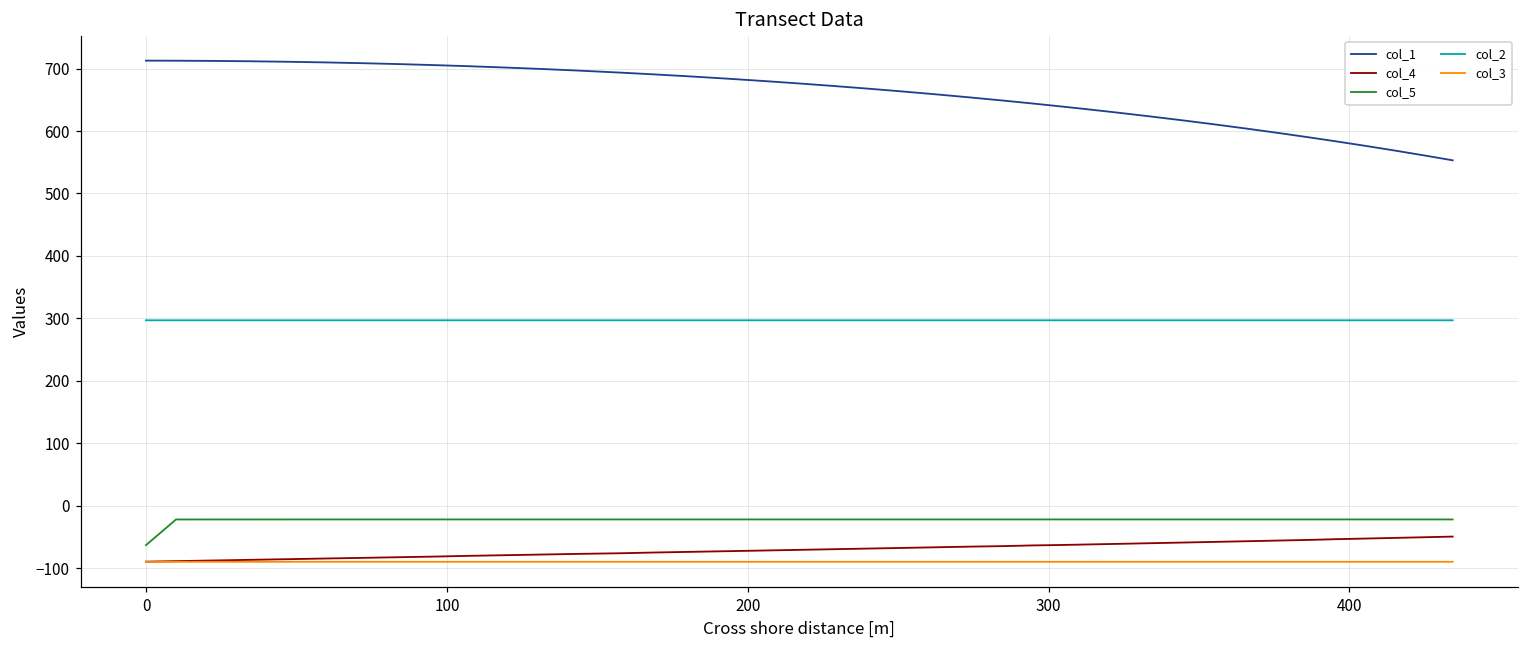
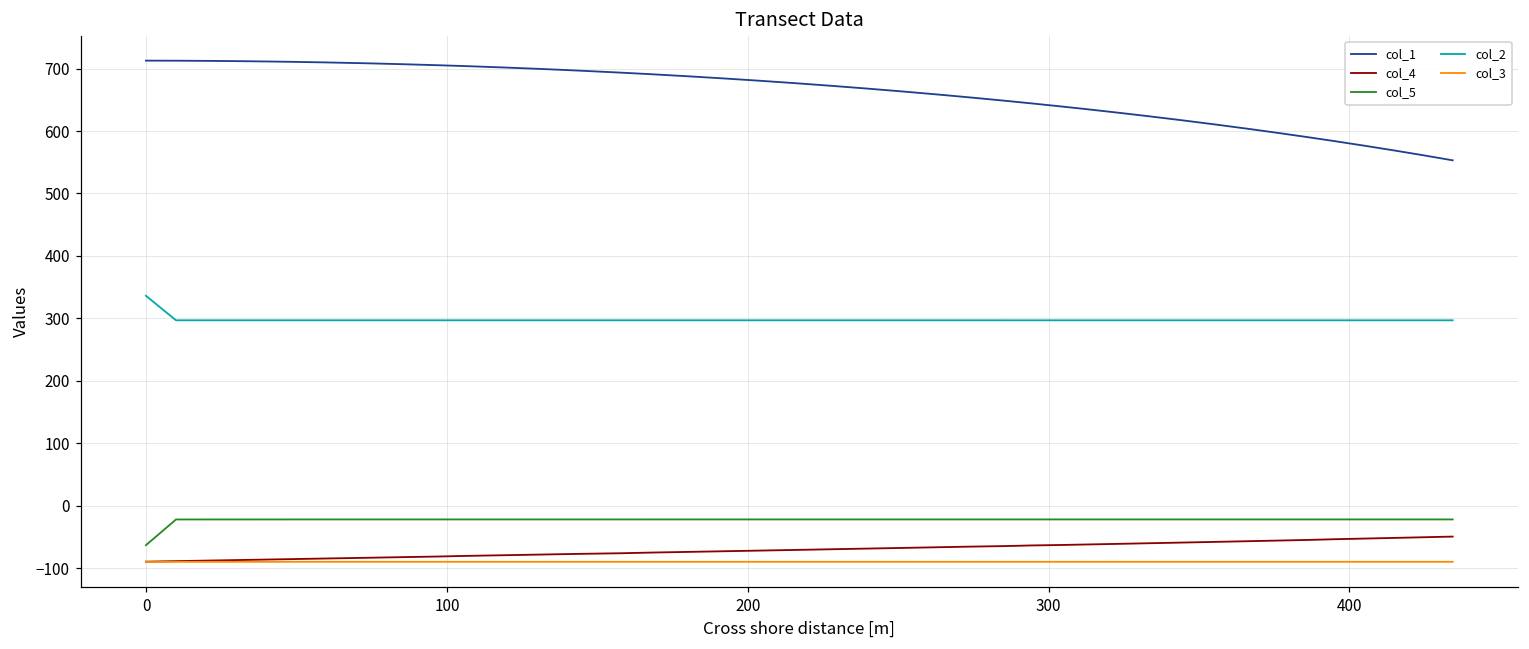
col_2, 0: 300 -> 340
